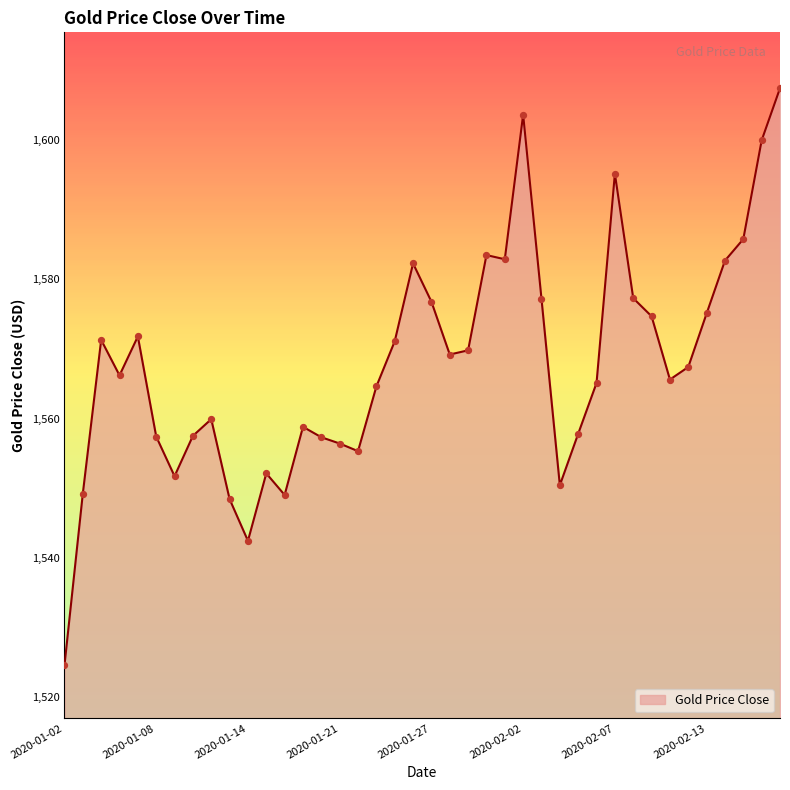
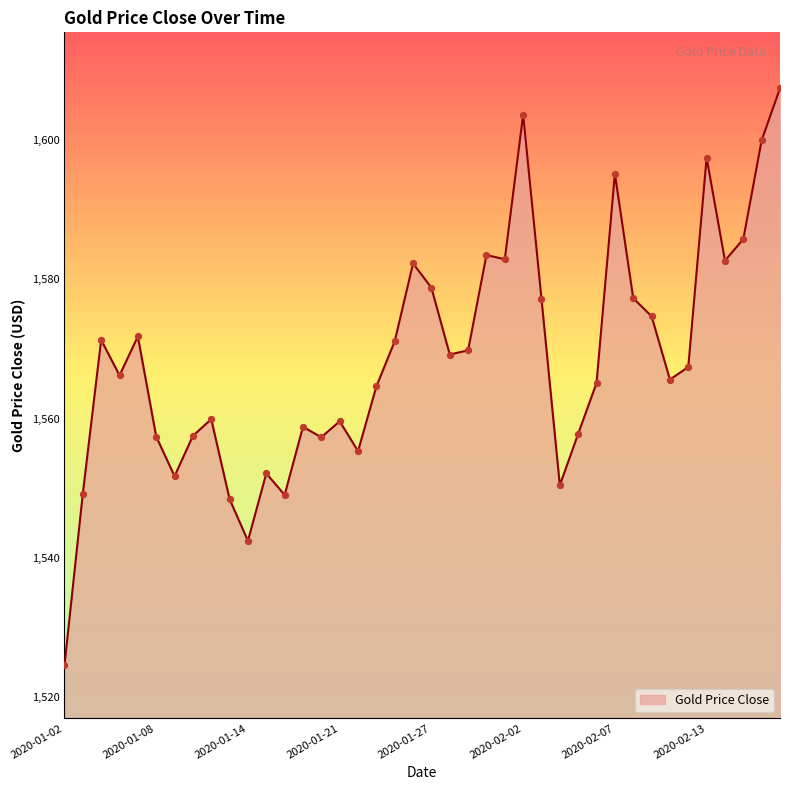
2020-01-21: 1,556 -> 1,560
2020-01-27: 1,577 -> 1,579
2020-02-13: 1,575 -> 1,598
